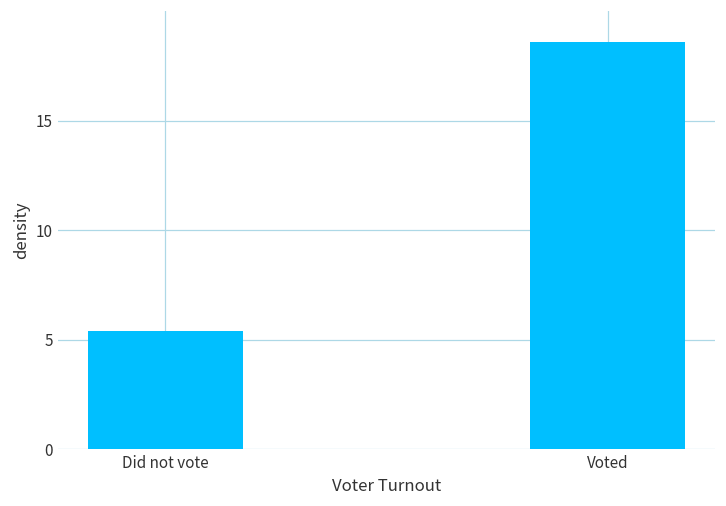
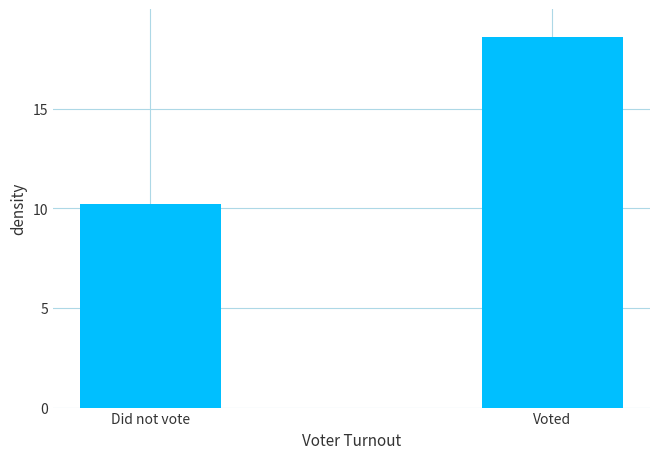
Did not vote: 5.4 -> 10.2
